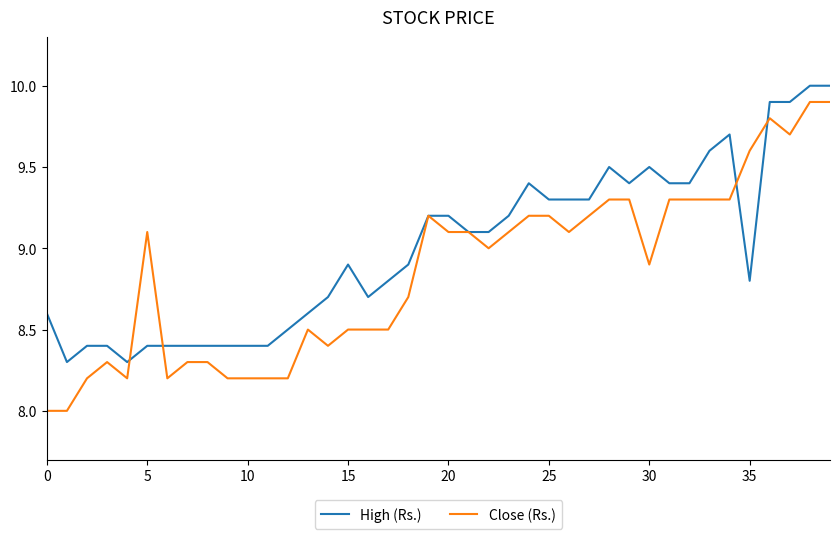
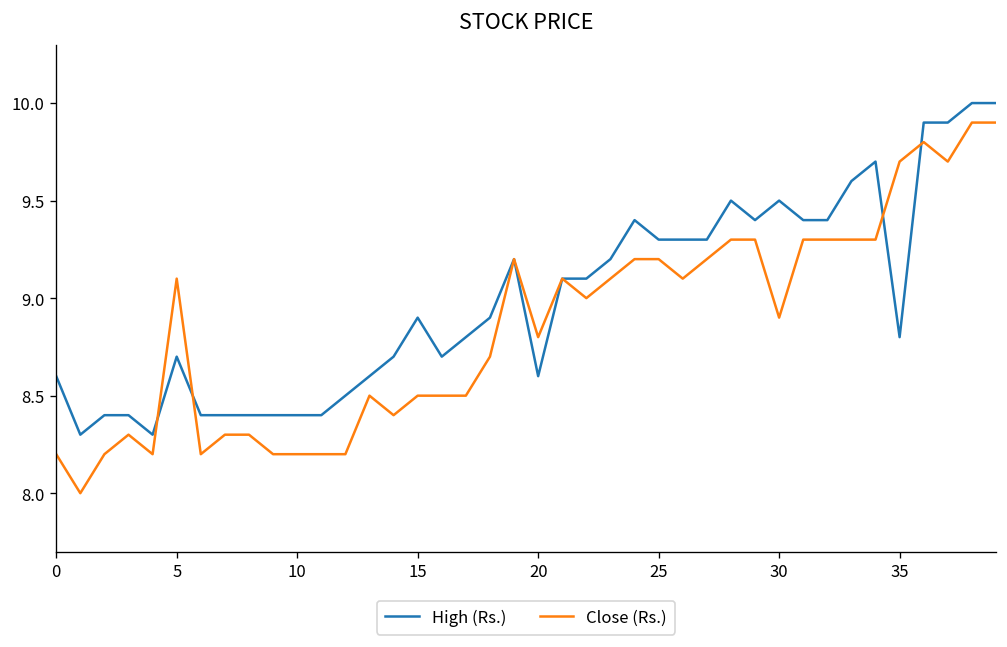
Close (Rs.), 0: 8.0 -> 8.2
High (Rs.), 5: 8.4 -> 8.7
High (Rs.), 20: 9.2 -> 8.6
Close (Rs.), 20: 9.1 -> 8.8
Close (Rs.), 35: 9.6 -> 9.7
